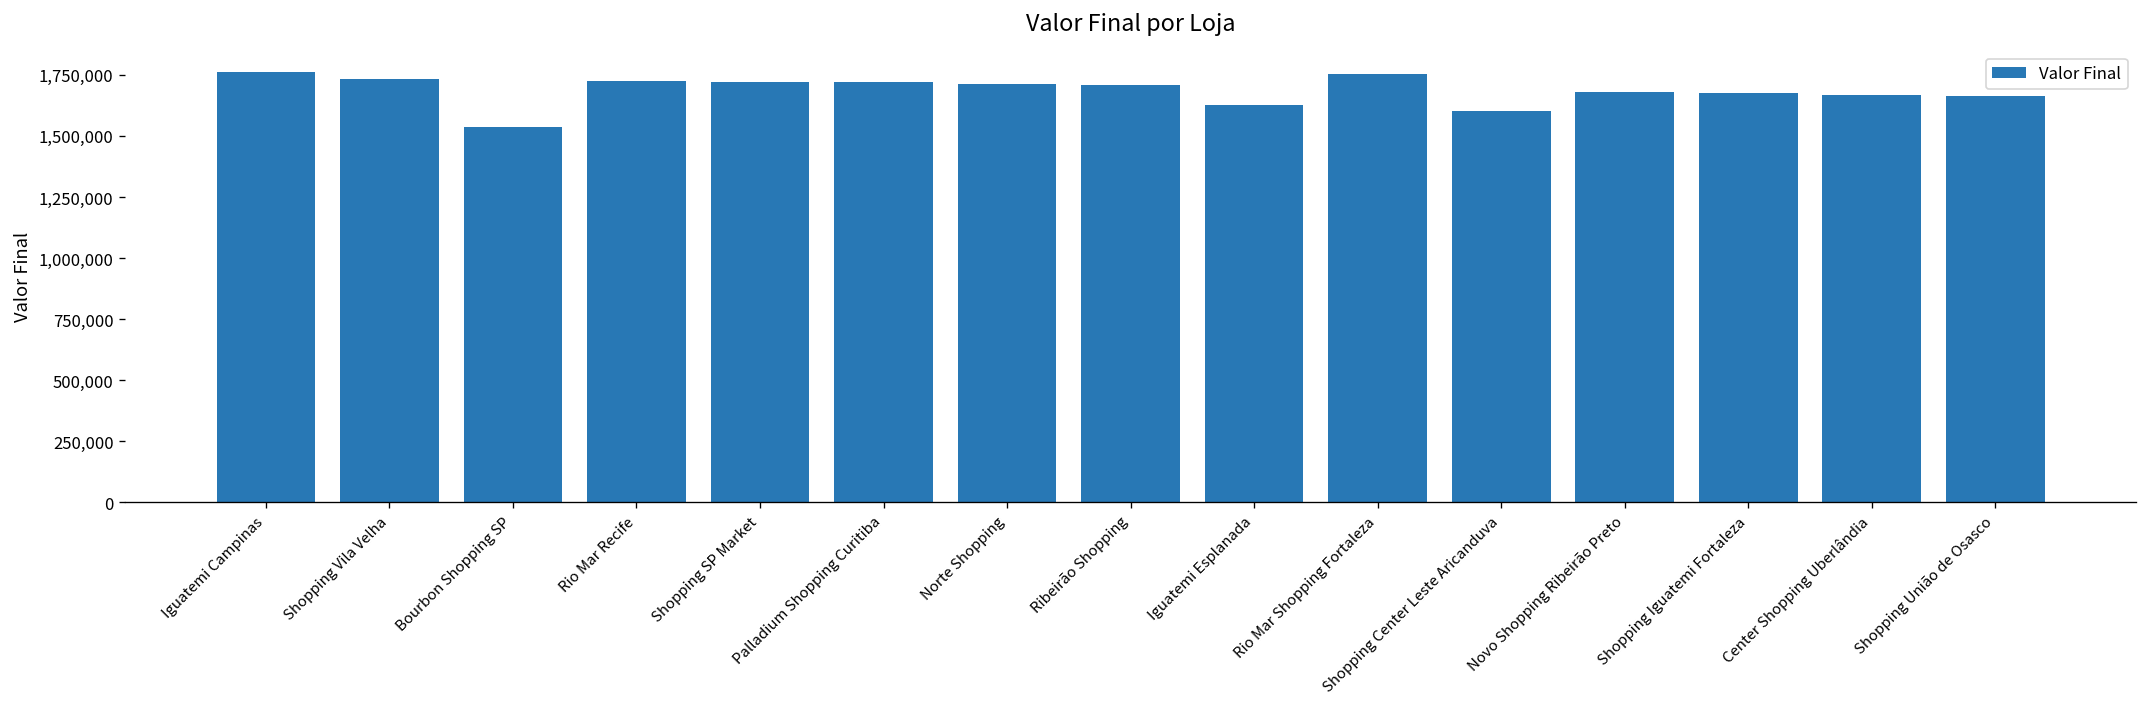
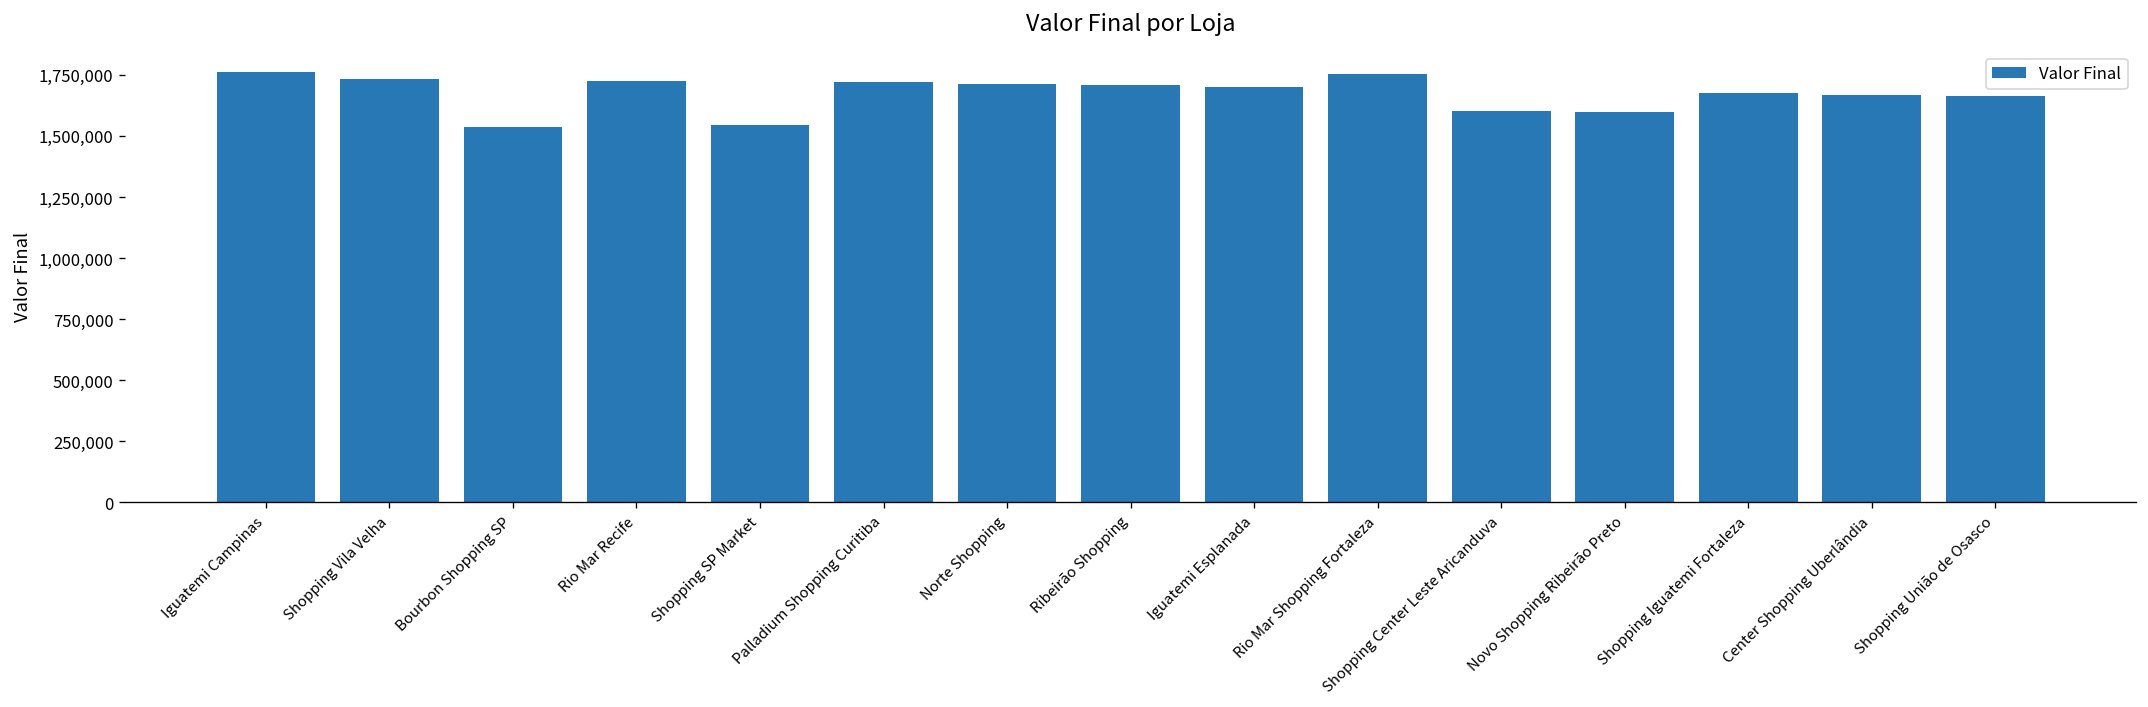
Shopping SP Market: 1,720,000 -> 1,550,000
Iguatemi Esplanada: 1,630,000 -> 1,700,000
Novo Shopping Ribeirão Preto: 1,680,000 -> 1,600,000
